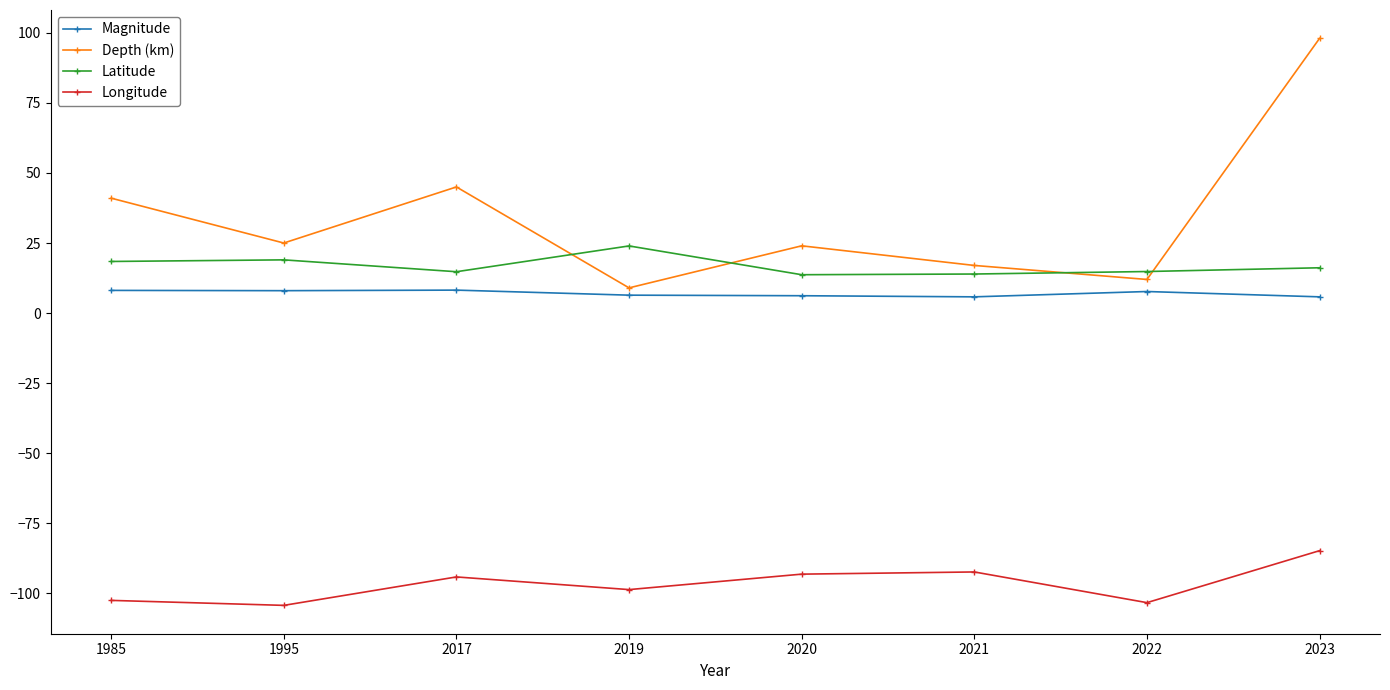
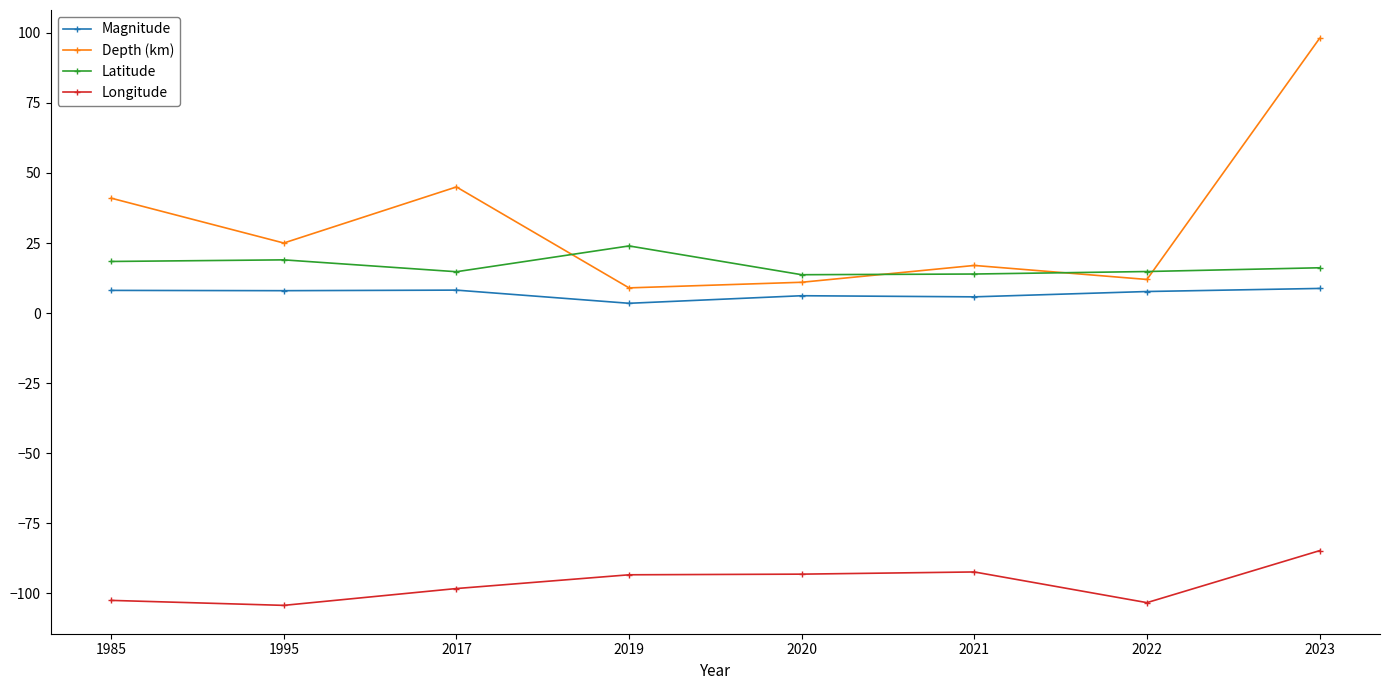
Longitude, 2017: -94 -> -98
Magnitude, 2019: 6 -> 4
Longitude, 2019: -99 -> -93
Depth (km), 2020: 24 -> 11
Magnitude, 2023: 6 -> 9
